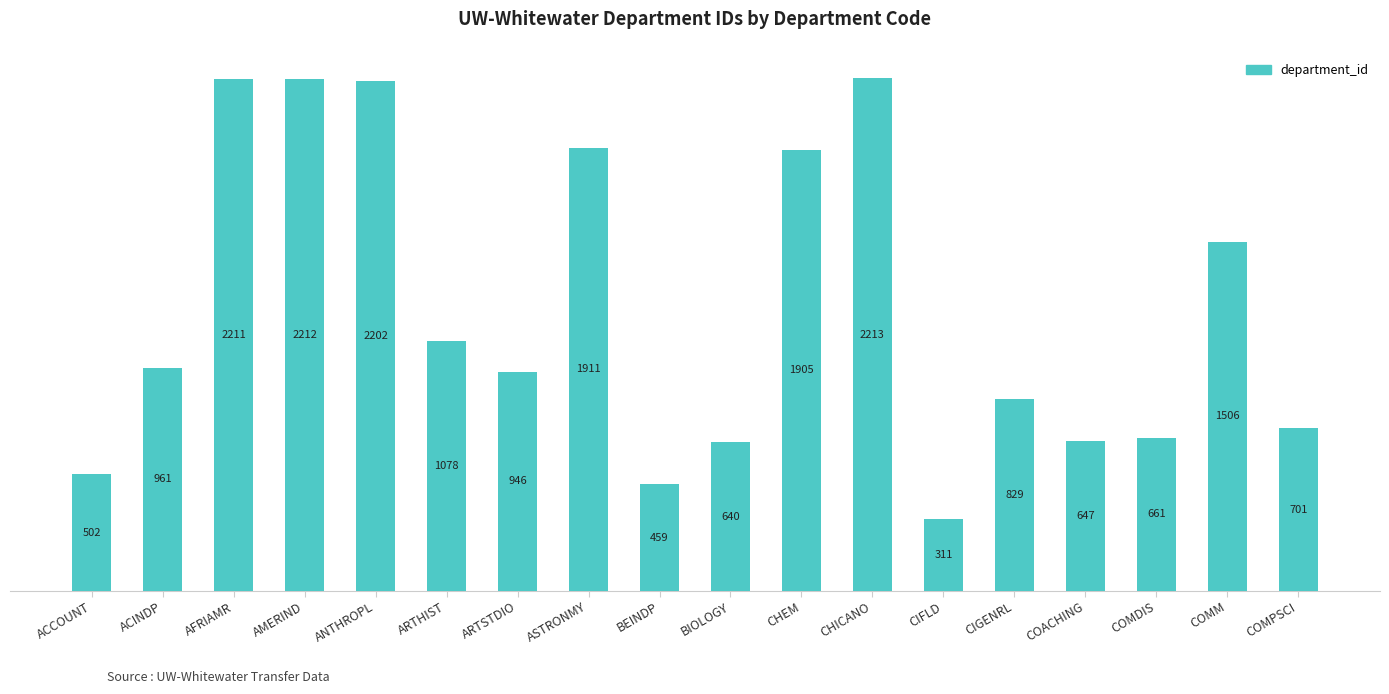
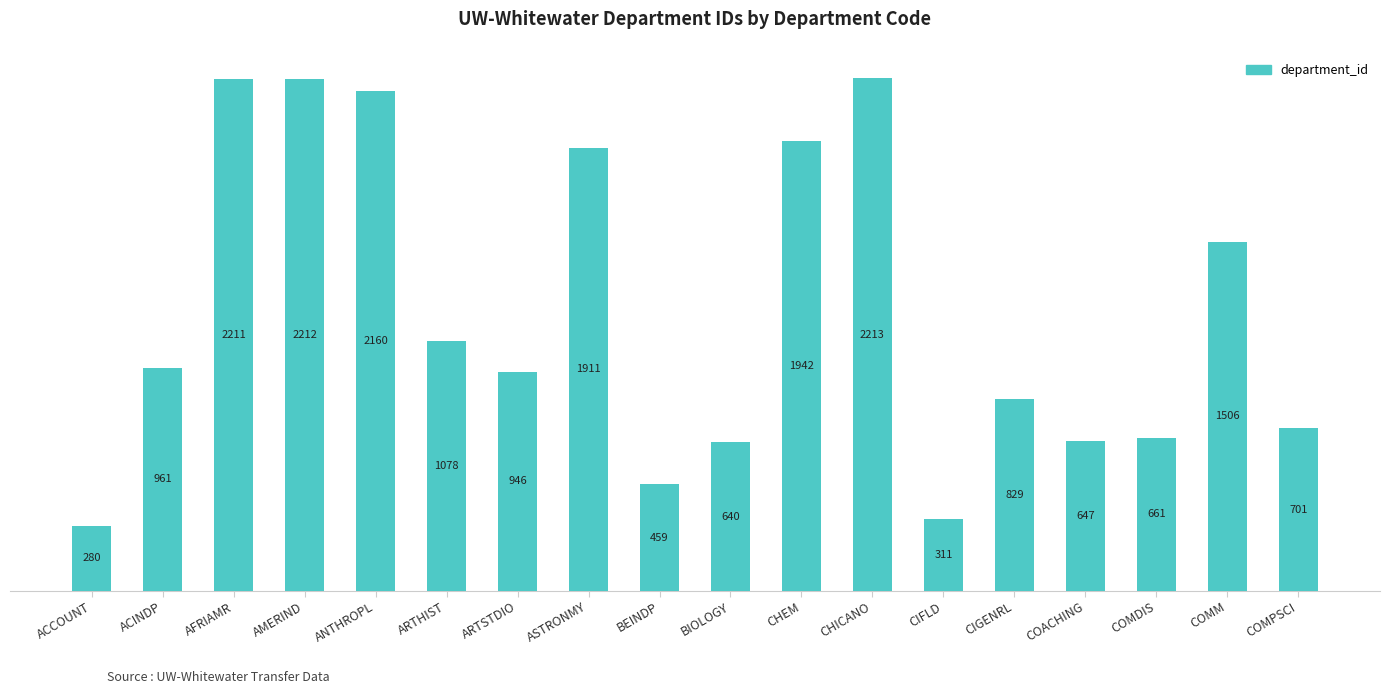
ACCOUNT: 502 -> 280
ANTHROPL: 2202 -> 2160
CHEM: 1905 -> 1942
